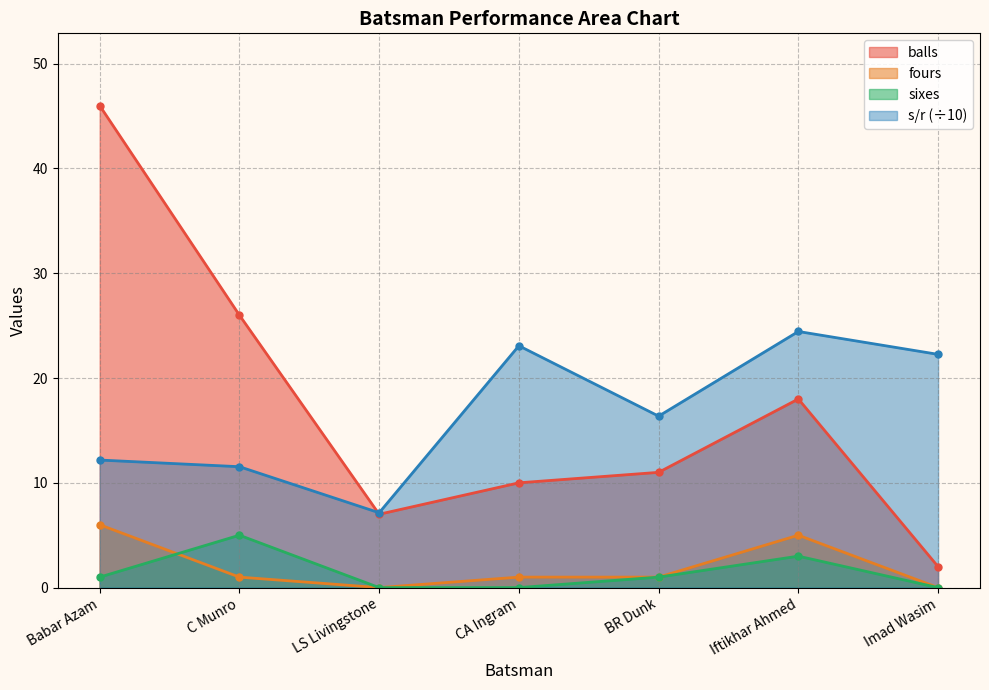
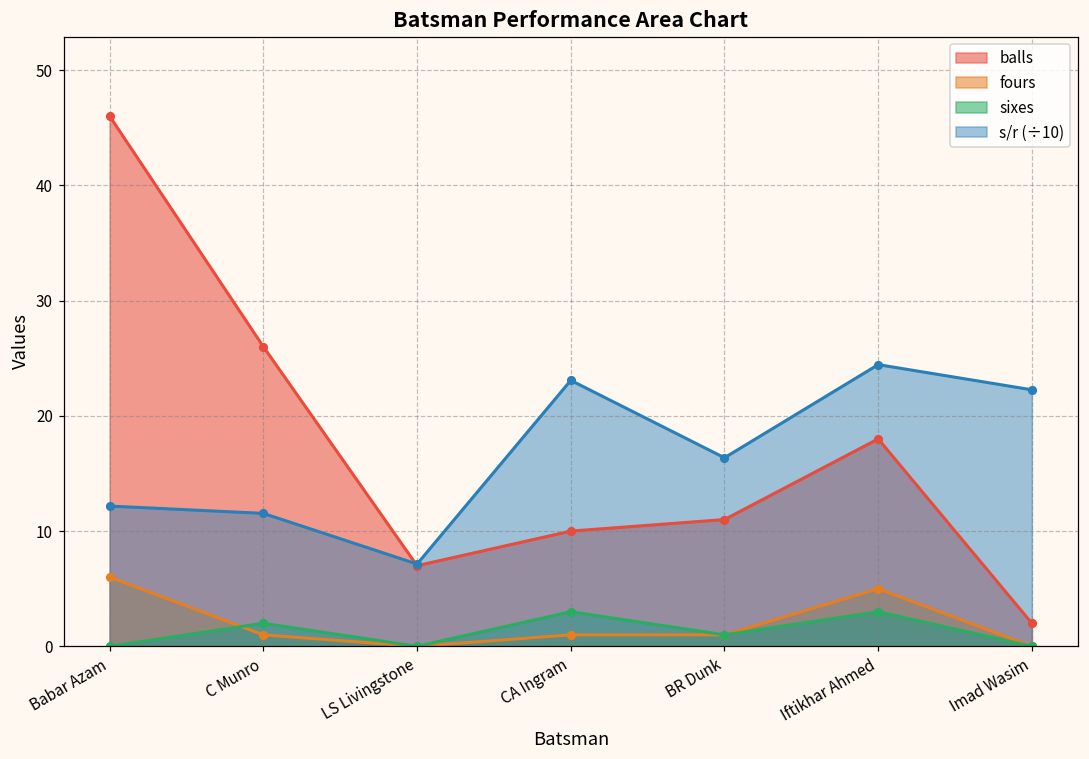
sixes, Babar Azam: 1 -> 0
sixes, C Munro: 5 -> 2
sixes, CA Ingram: 0 -> 3
